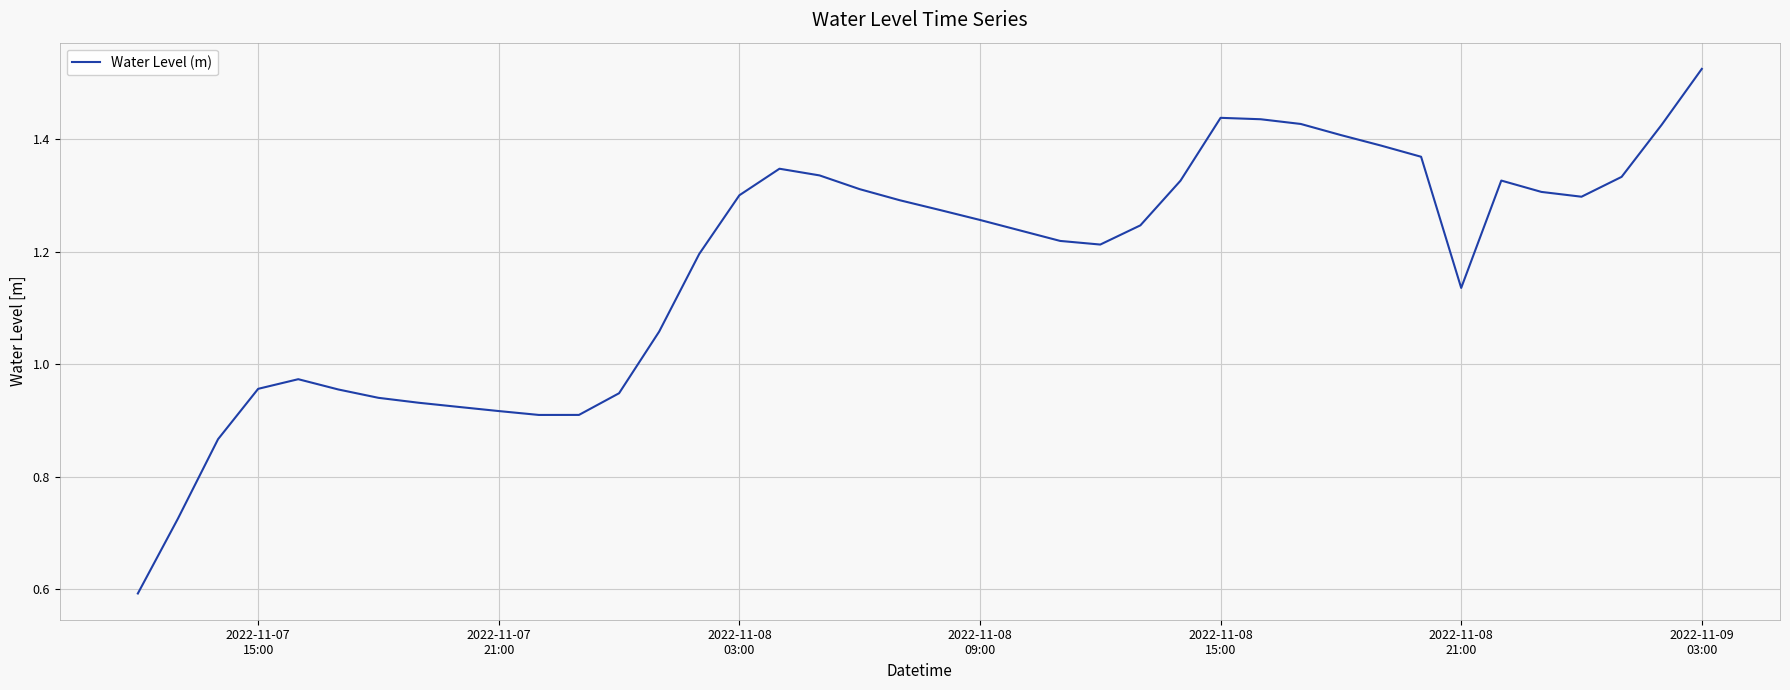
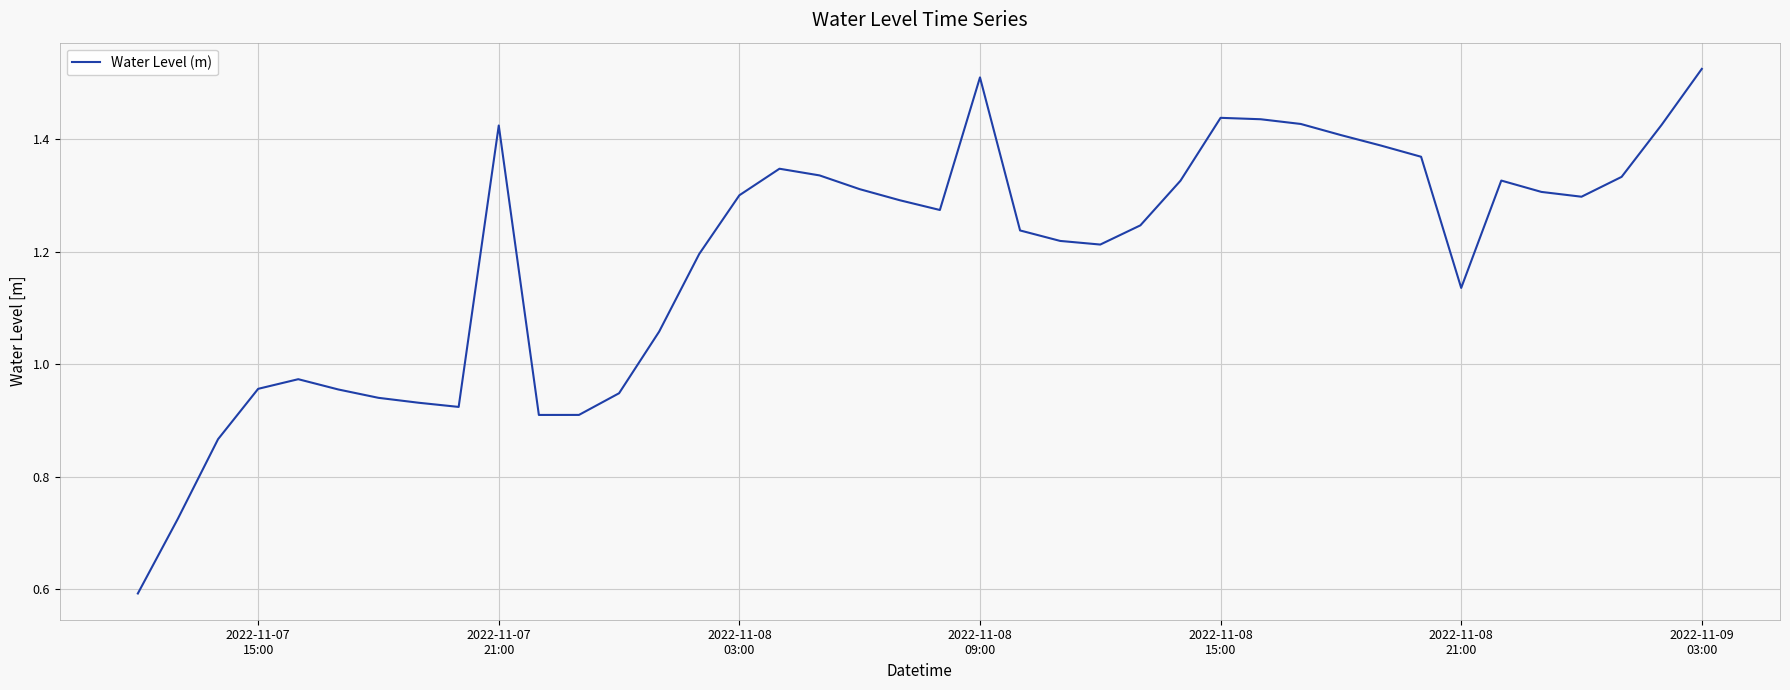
2022-11-07 21:00: 0.92 -> 1.42
2022-11-08 09:00: 1.26 -> 1.51
